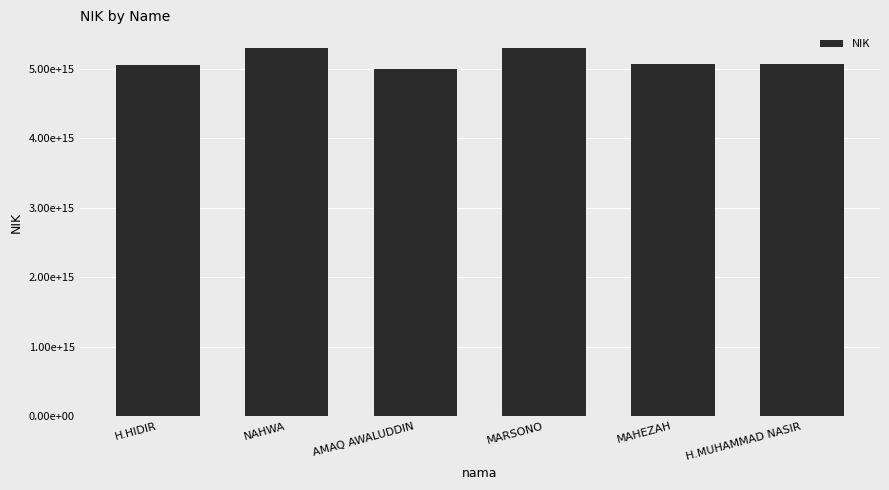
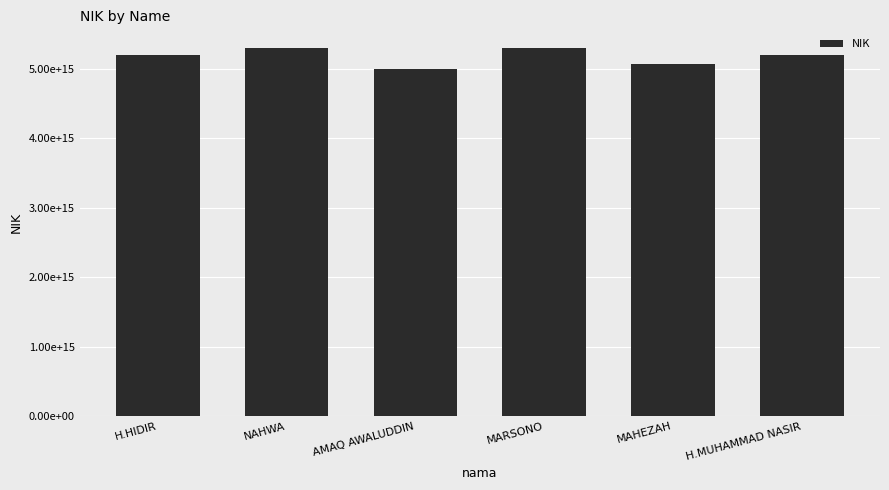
H.HIDIR: 5100000000000000 -> 5200000000000000
H.MUHAMMAD NASIR: 5100000000000000 -> 5200000000000000
